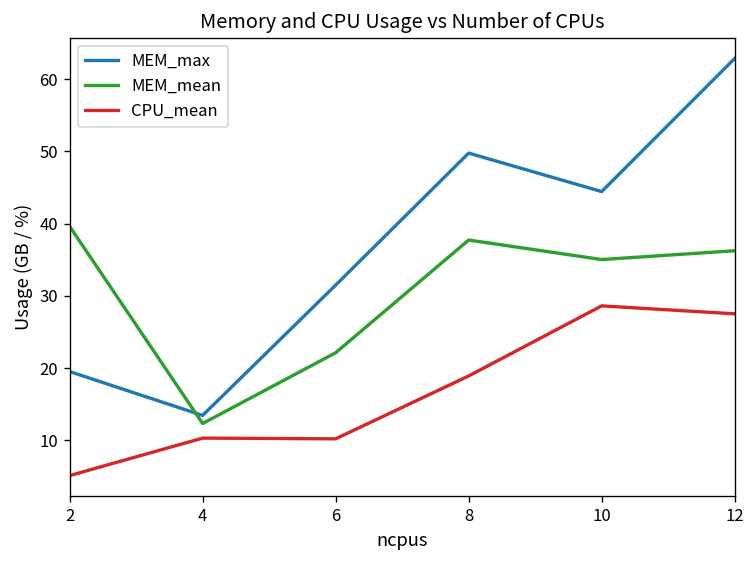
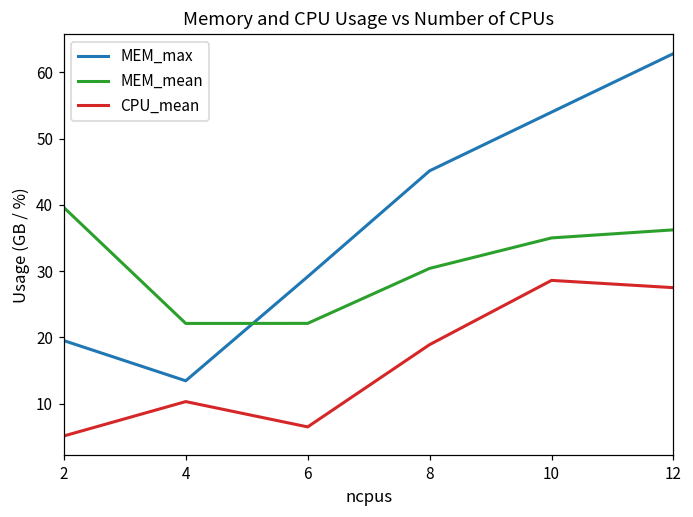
MEM_mean, 4: 12 -> 22
MEM_max, 6: 31 -> 29
CPU_mean, 6: 10 -> 6
MEM_max, 8: 50 -> 45
MEM_mean, 8: 38 -> 30
MEM_max, 10: 44 -> 54
